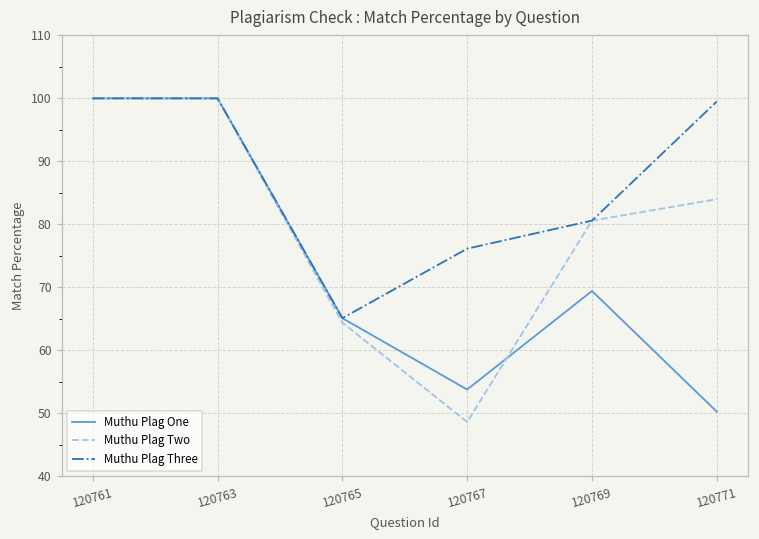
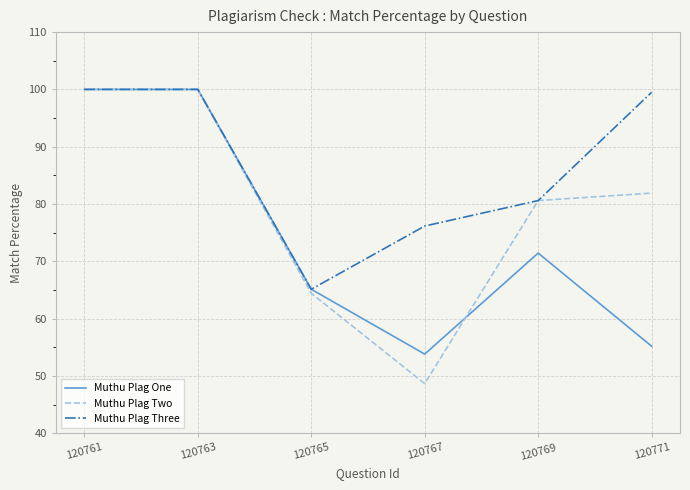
Muthu Plag One, 120769: 69 -> 71
Muthu Plag One, 120771: 50 -> 55
Muthu Plag Two, 120771: 84 -> 82
